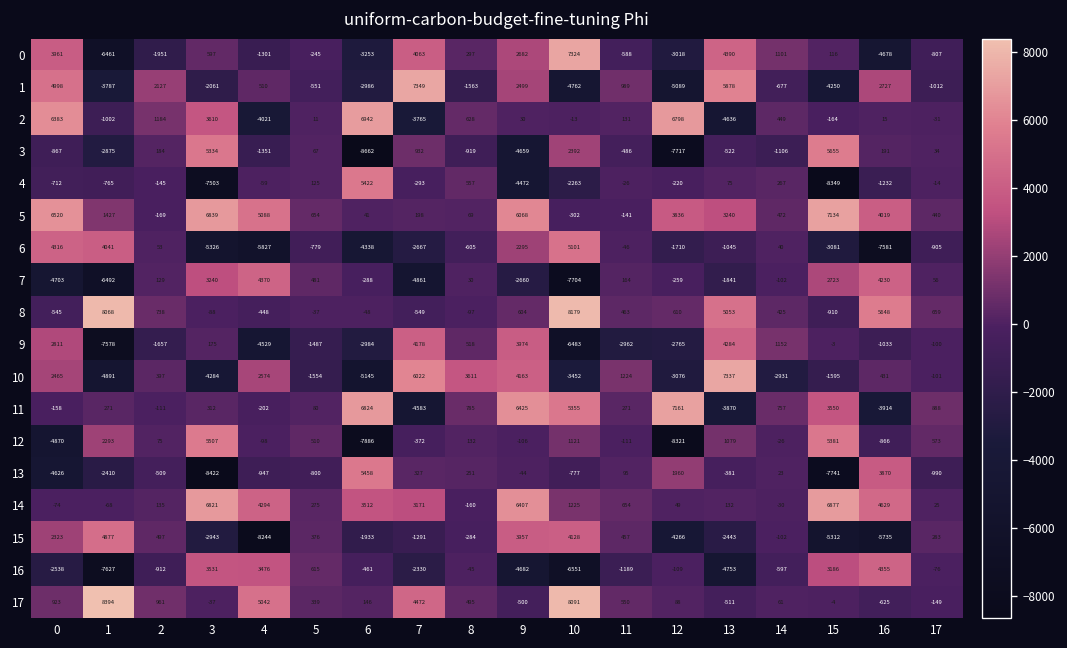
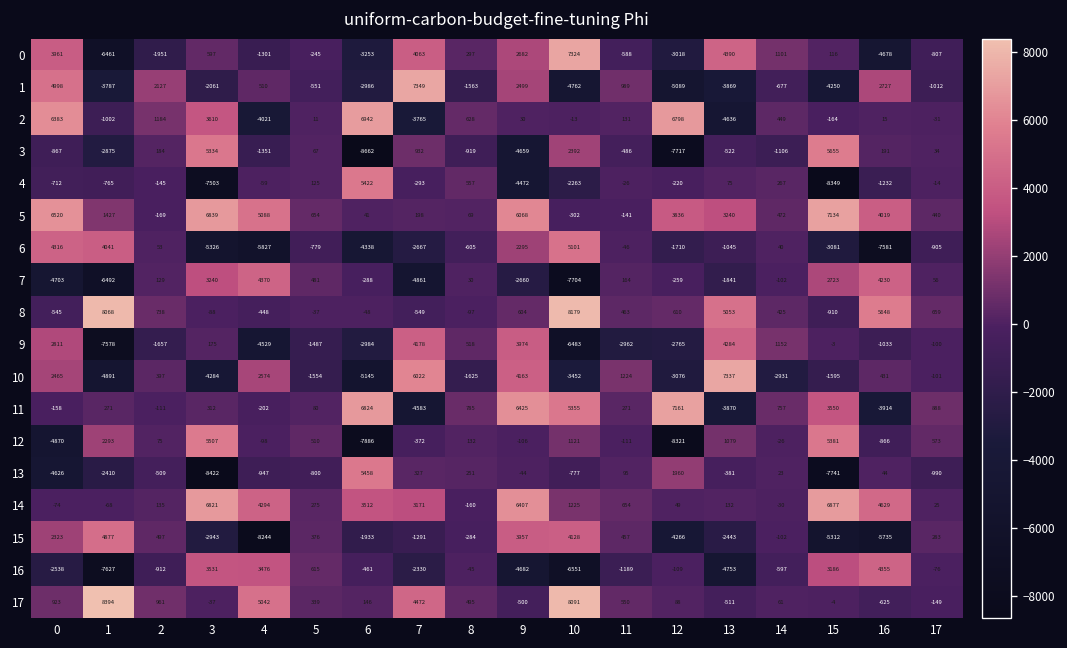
1, 13: 5878 -> -3869
10, 8: 3611 -> -1625
13, 16: 3870 -> 44
